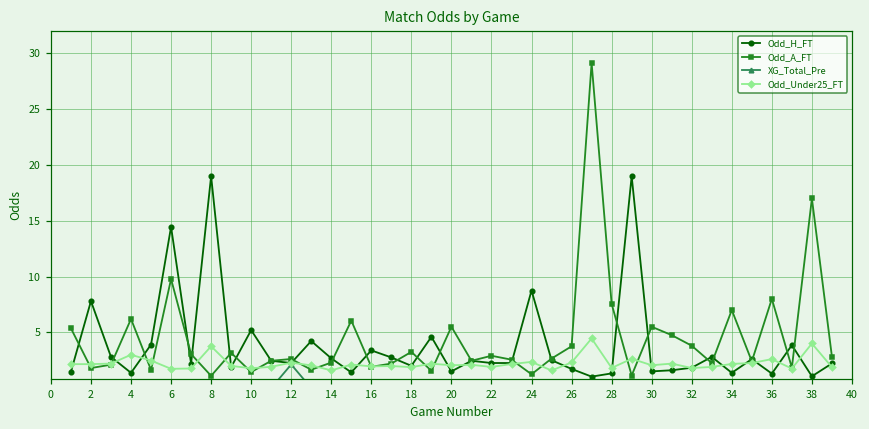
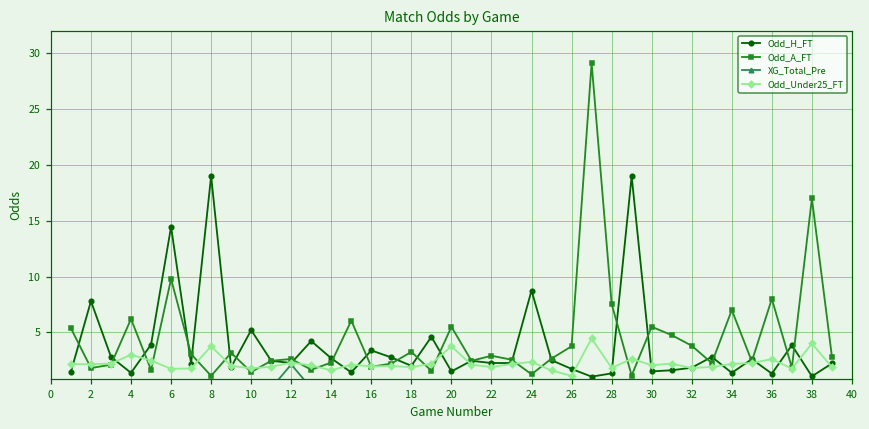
Odd_Under25_FT, 20: 2.1 -> 3.8
Odd_Under25_FT, 26: 2.3 -> 1.1
